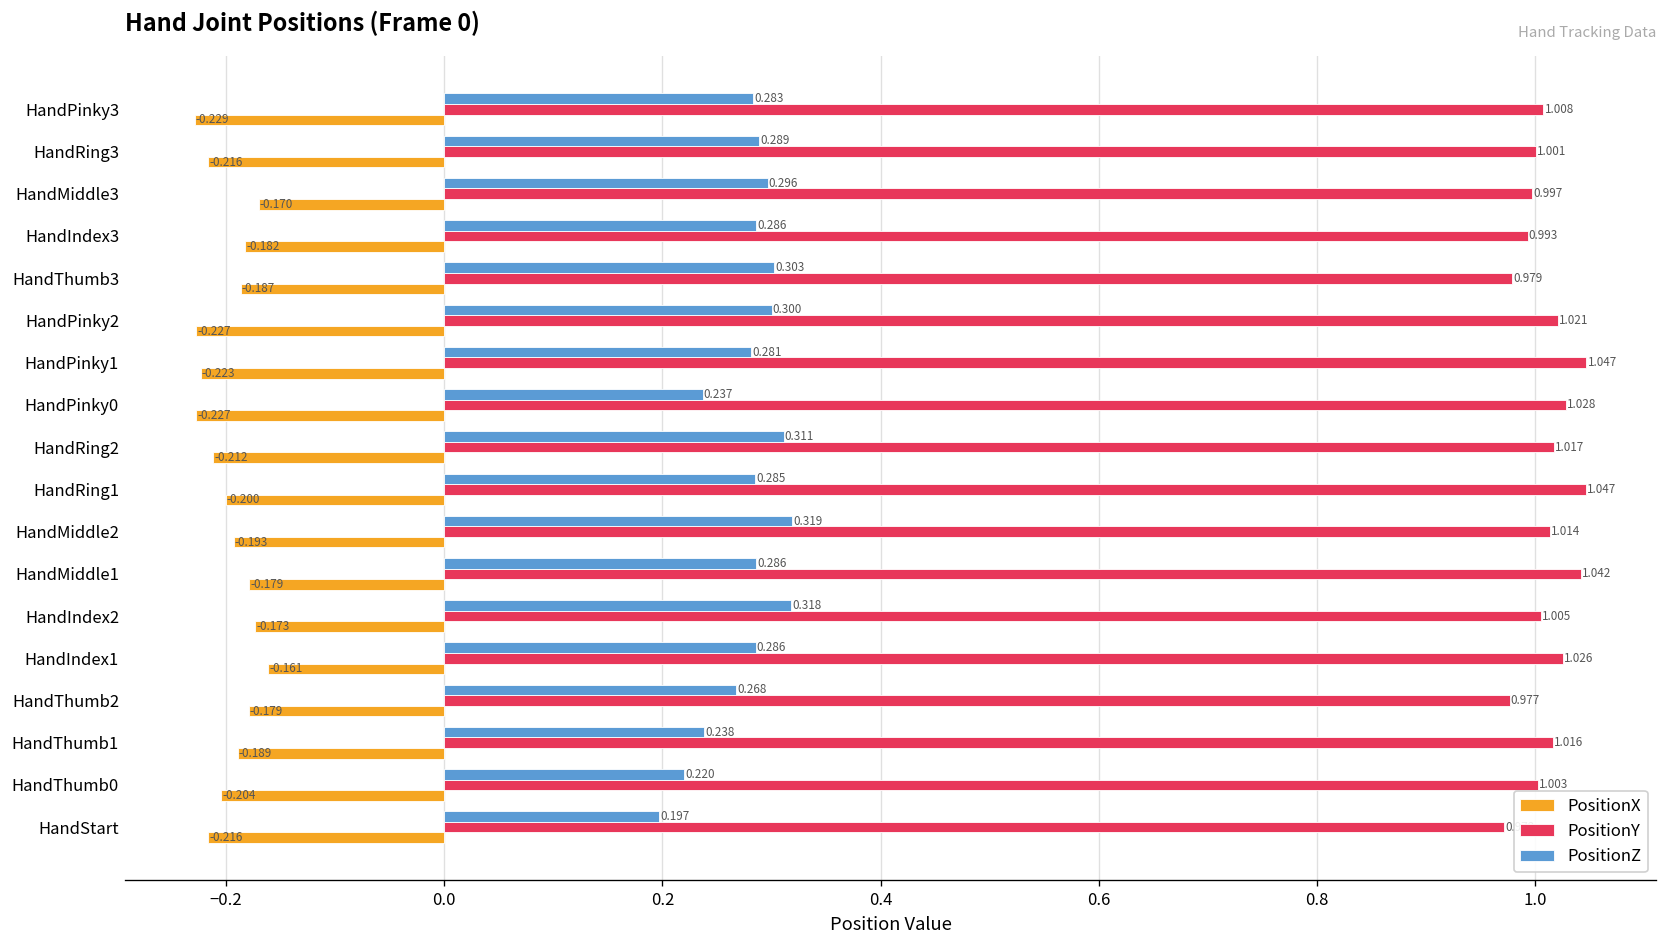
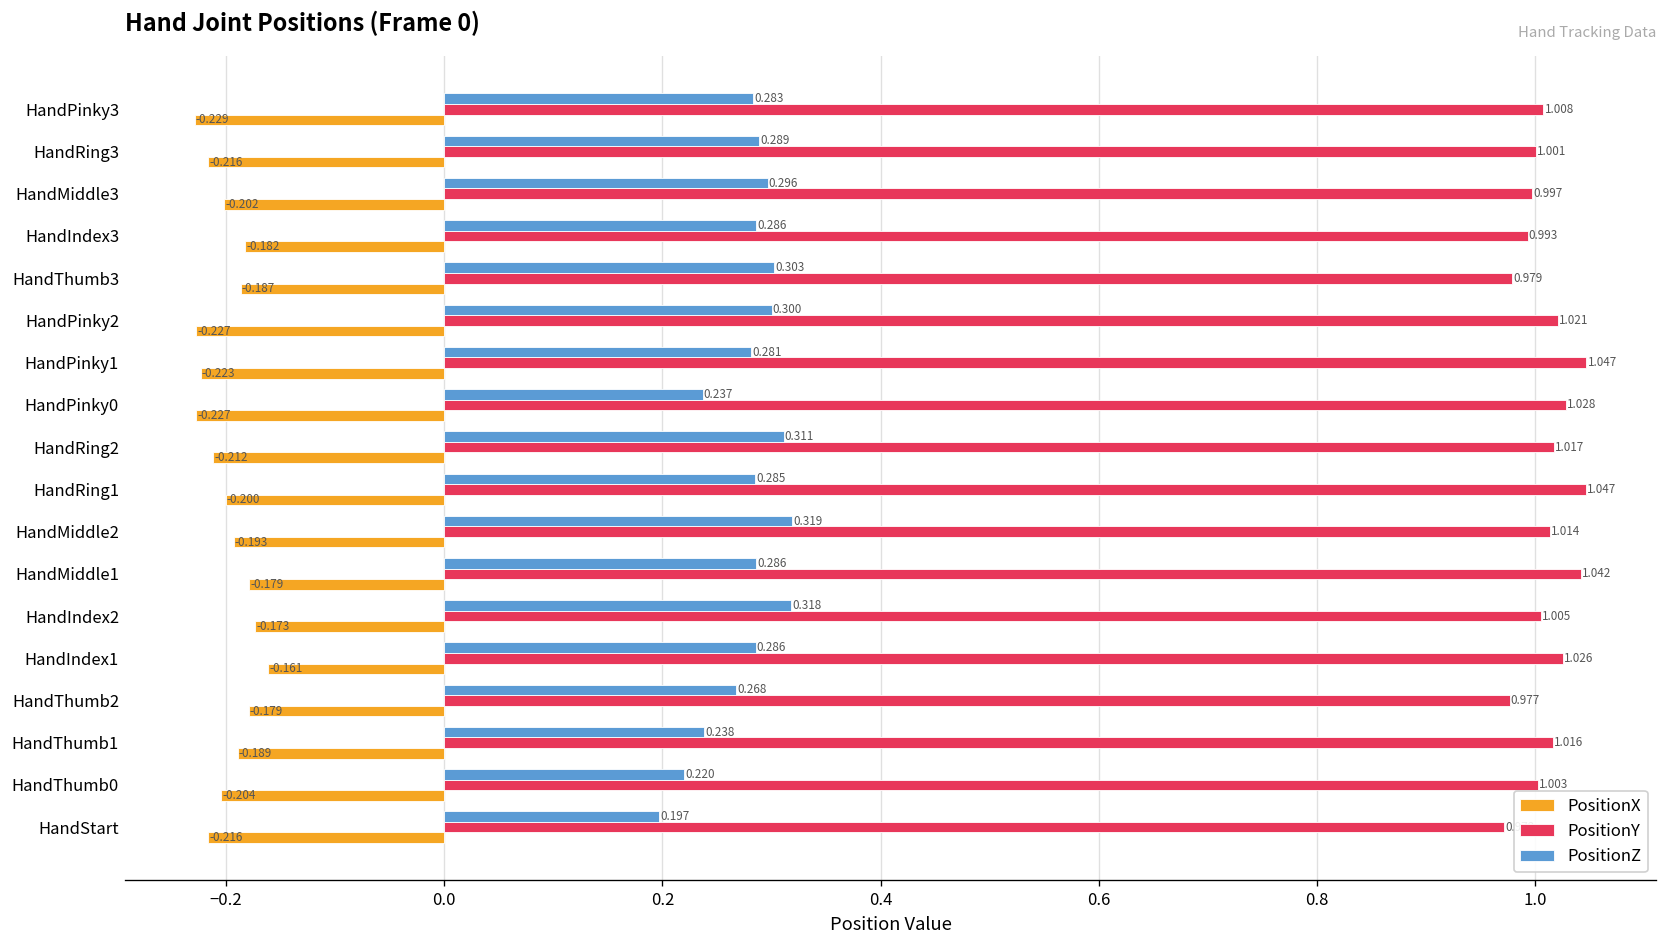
PositionX, HandMiddle3: -0.170 -> -0.202
